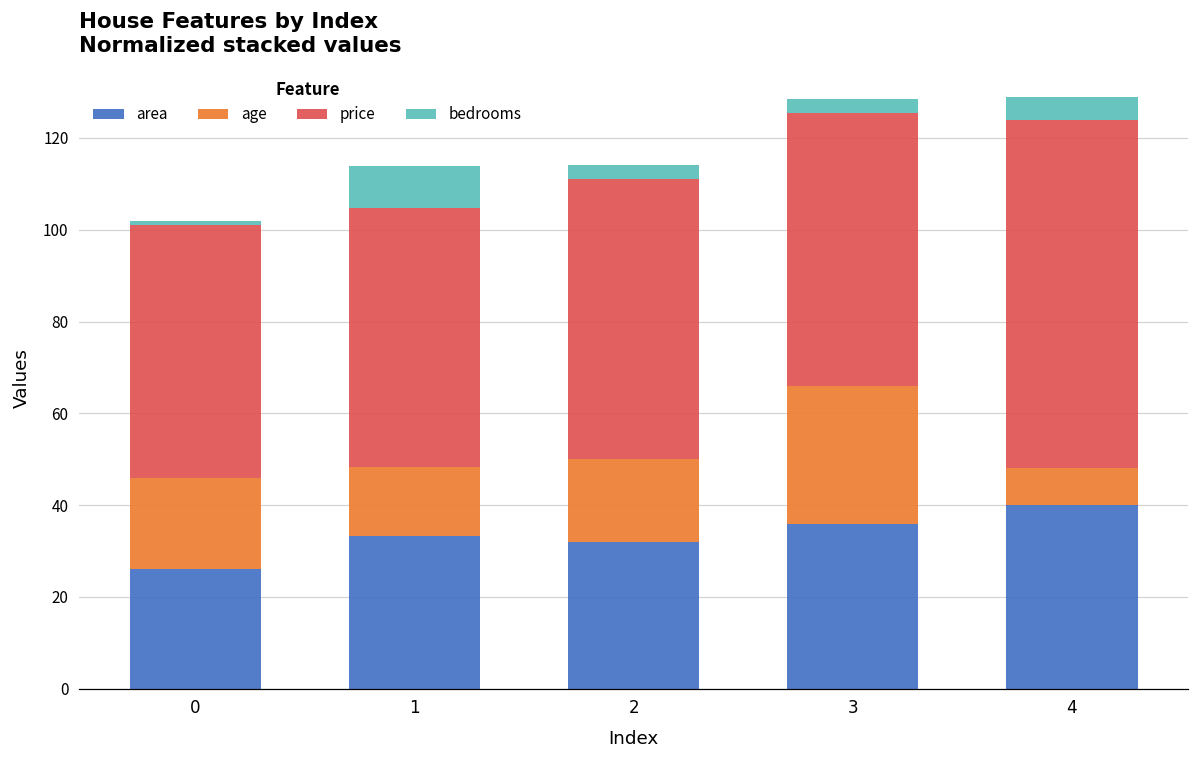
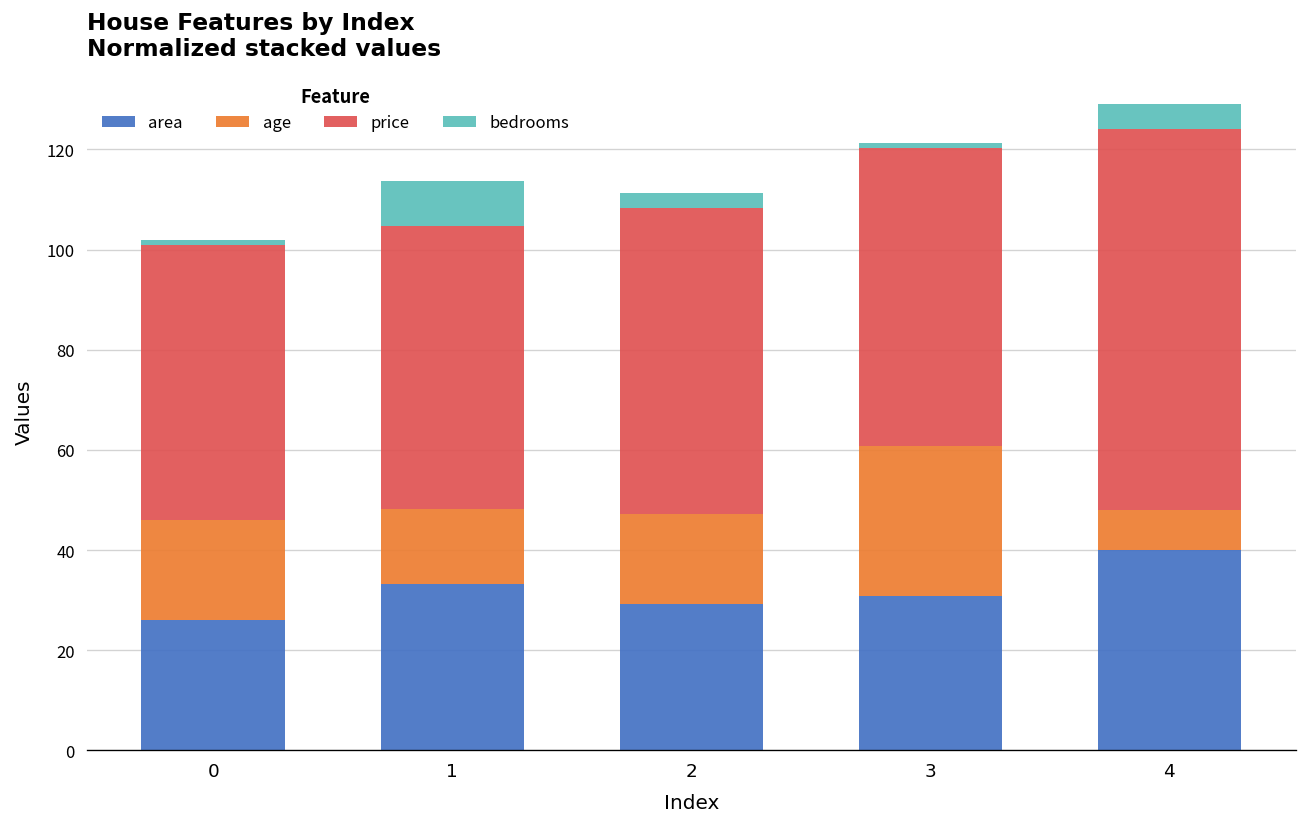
area, 2: 32 -> 29
area, 3: 36 -> 31
bedrooms, 3: 3 -> 1
